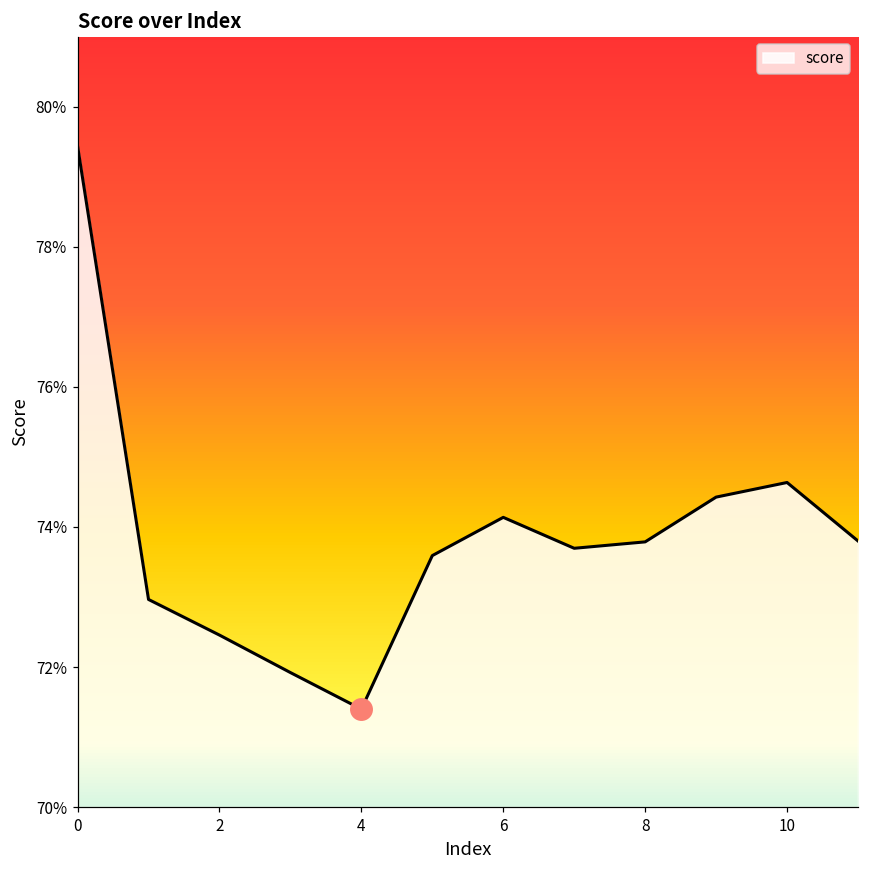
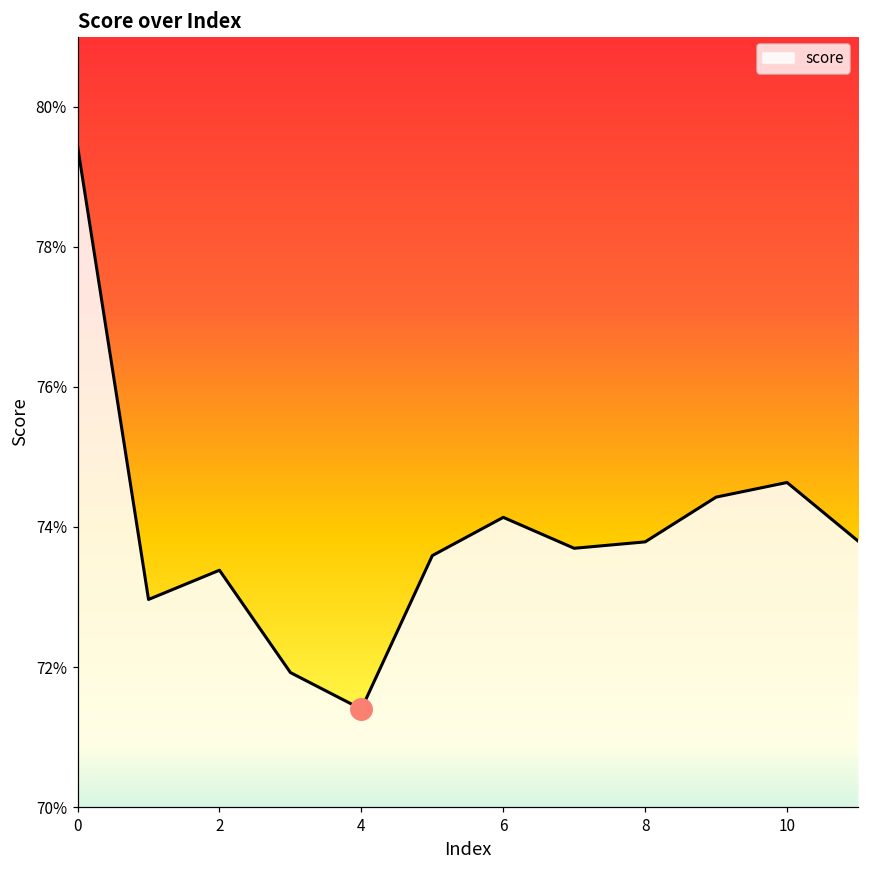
score, 2: 72.5% -> 73.4%
